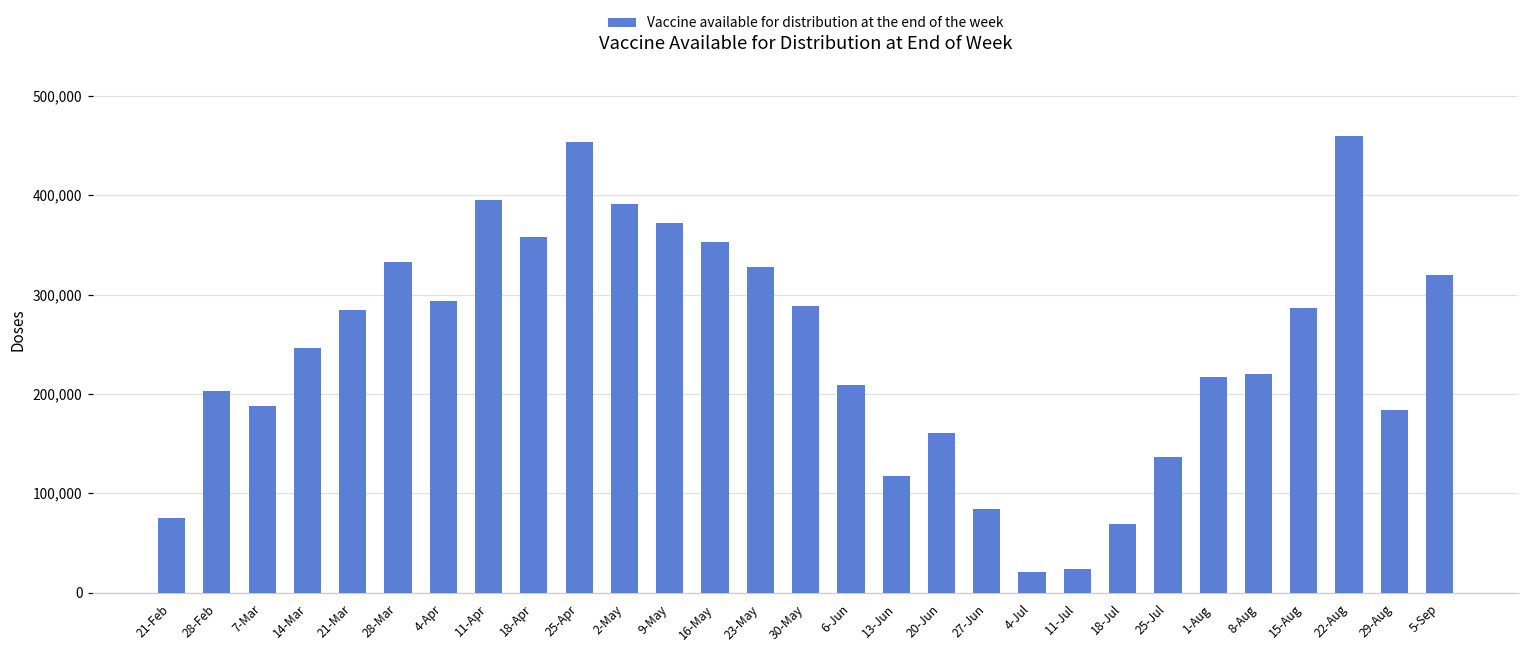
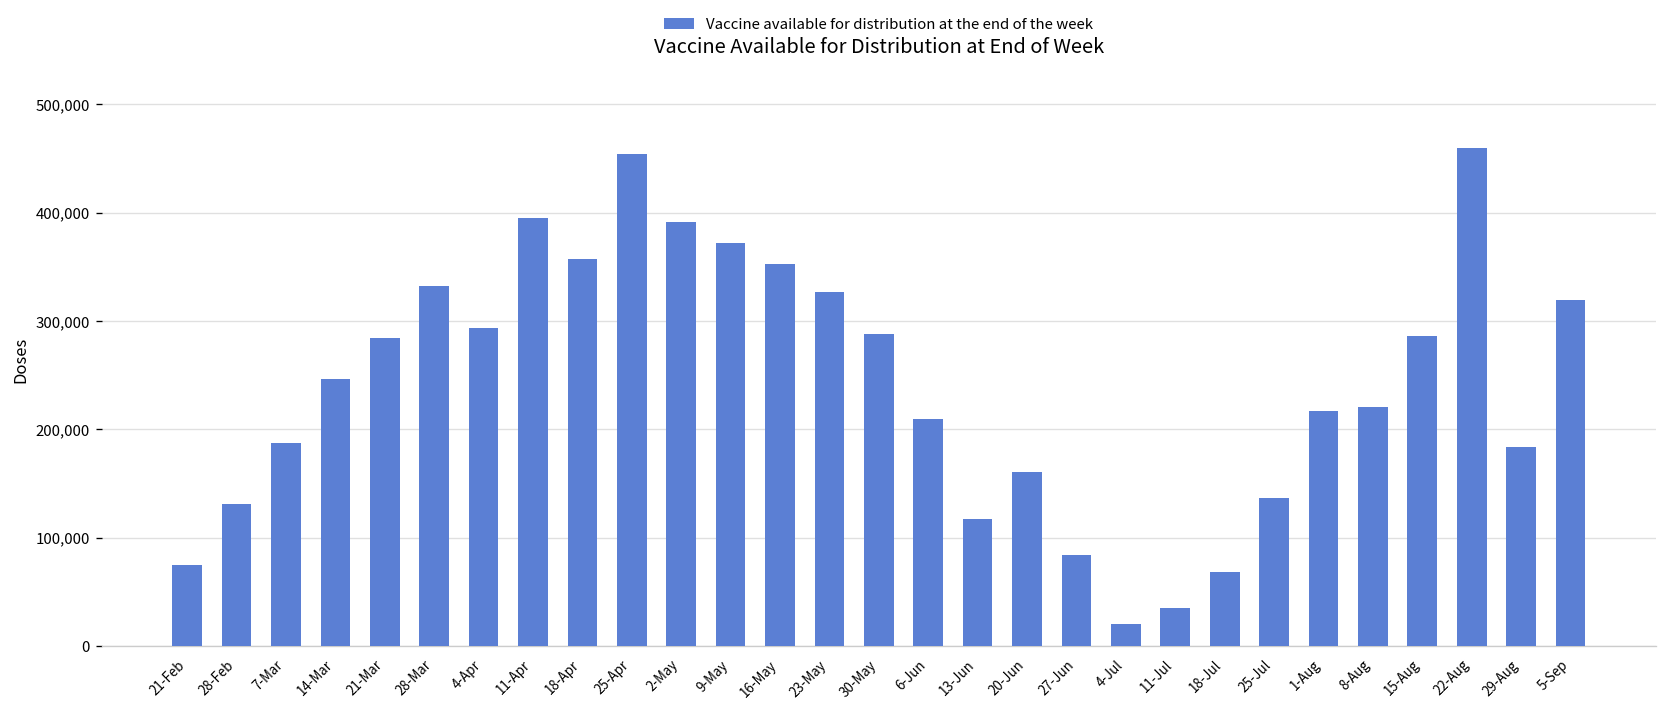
28-Feb: 200,000 -> 130,000
11-Jul: 20,000 -> 40,000
